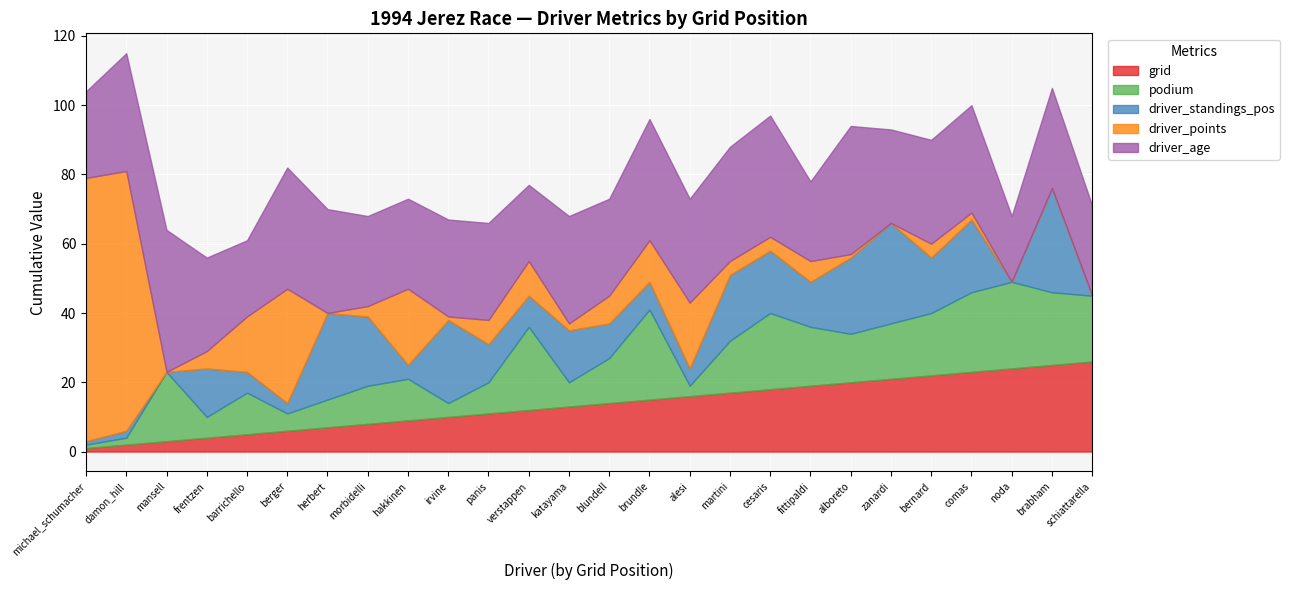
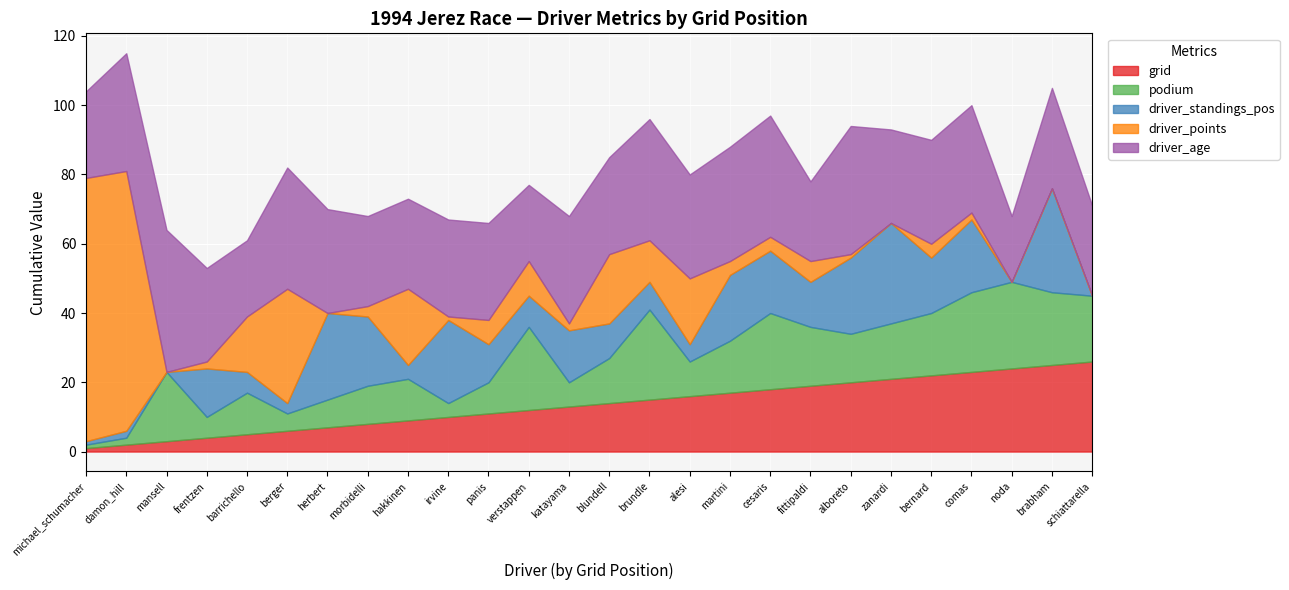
driver_points, frentzen: 5 -> 2
driver_points, blundell: 8 -> 20
podium, alesi: 3 -> 10
